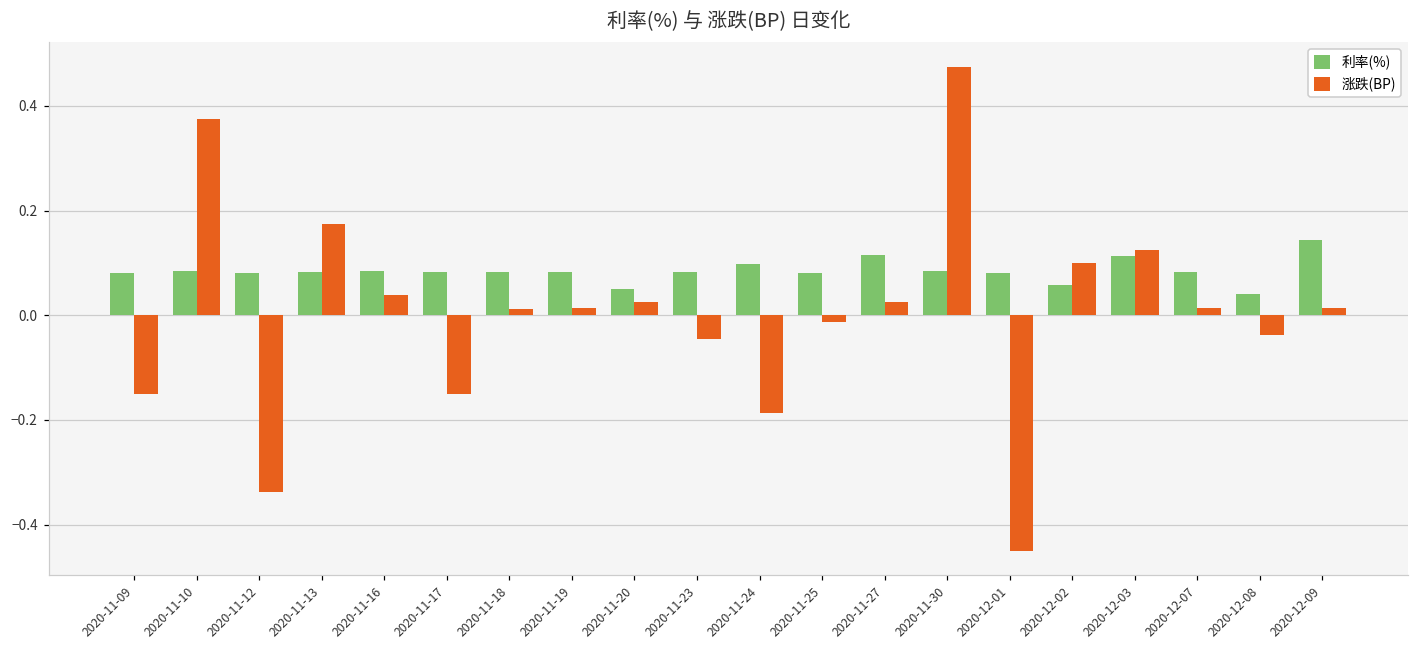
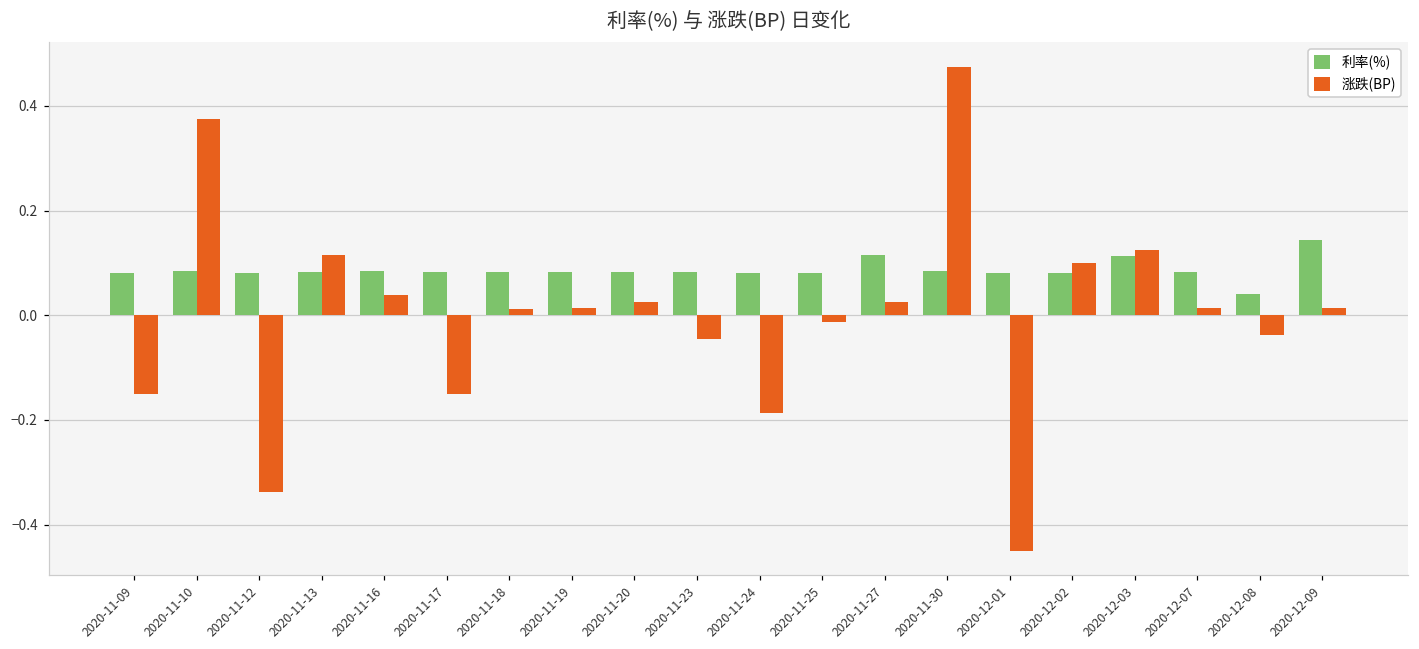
涨跌(BP), 2020-11-13: 0.18 -> 0.12
利率(%), 2020-11-20: 0.05 -> 0.08
利率(%), 2020-11-24: 0.10 -> 0.08
利率(%), 2020-12-02: 0.06 -> 0.08
